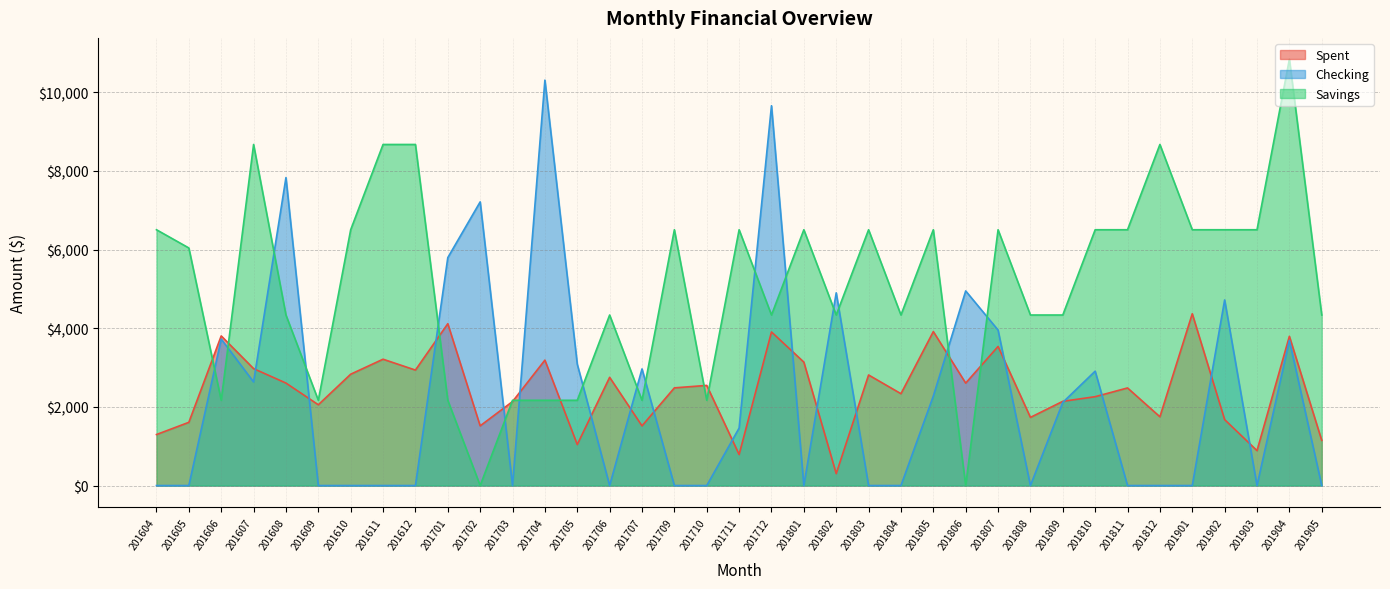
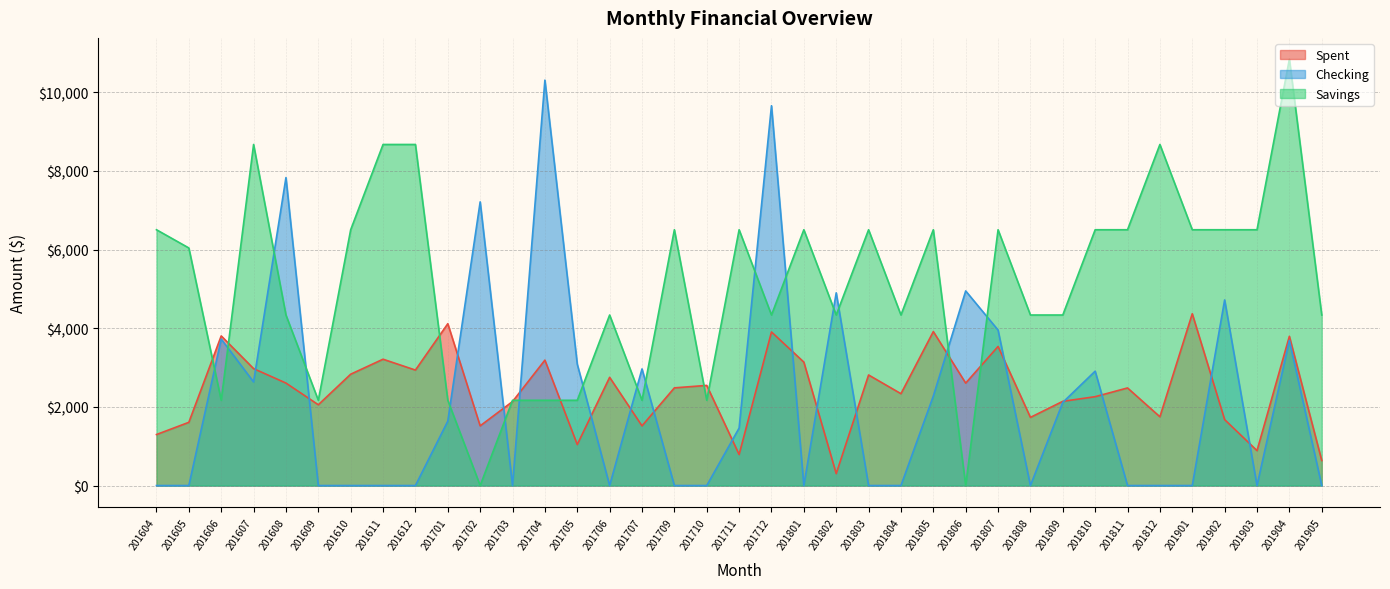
Checking, 201701: $5,800 -> $1,600
Spent, 201905: $1,100 -> $600
